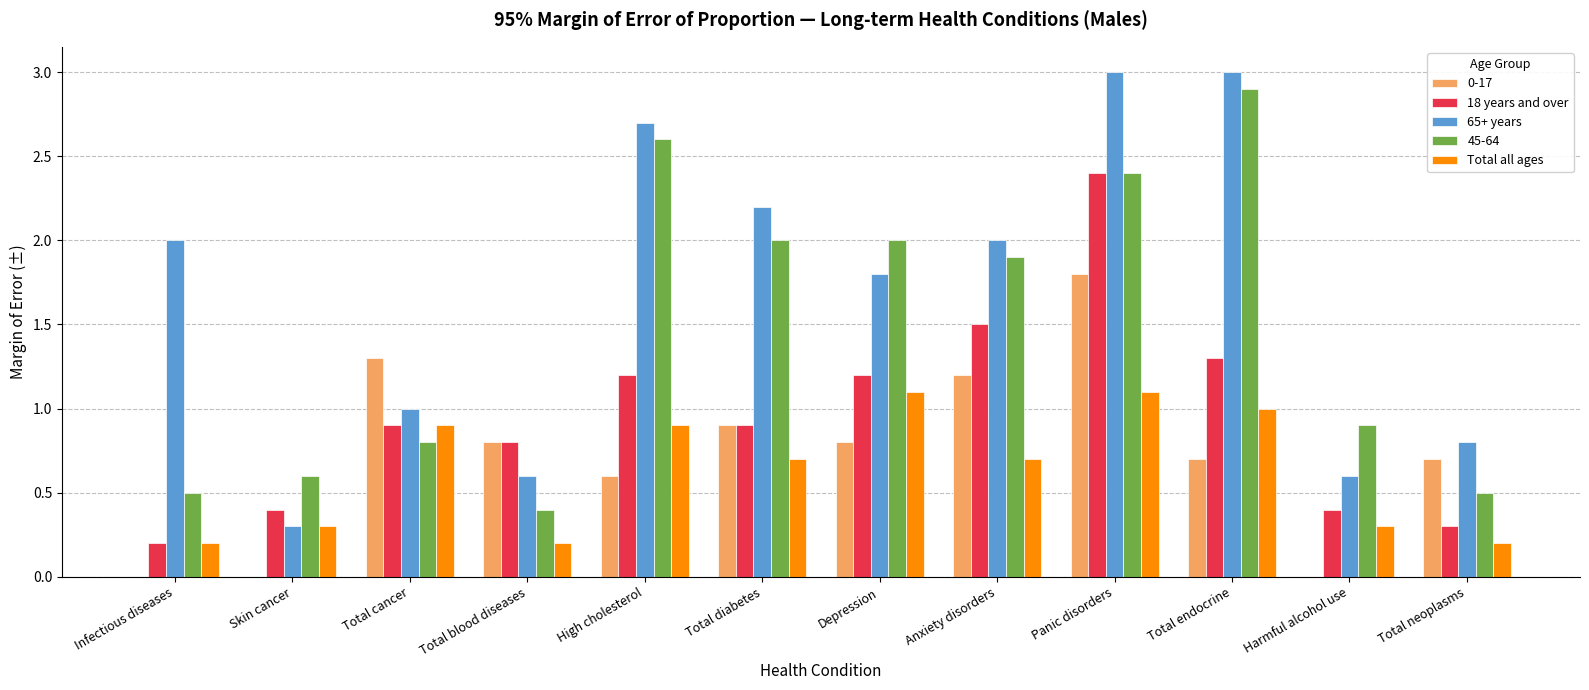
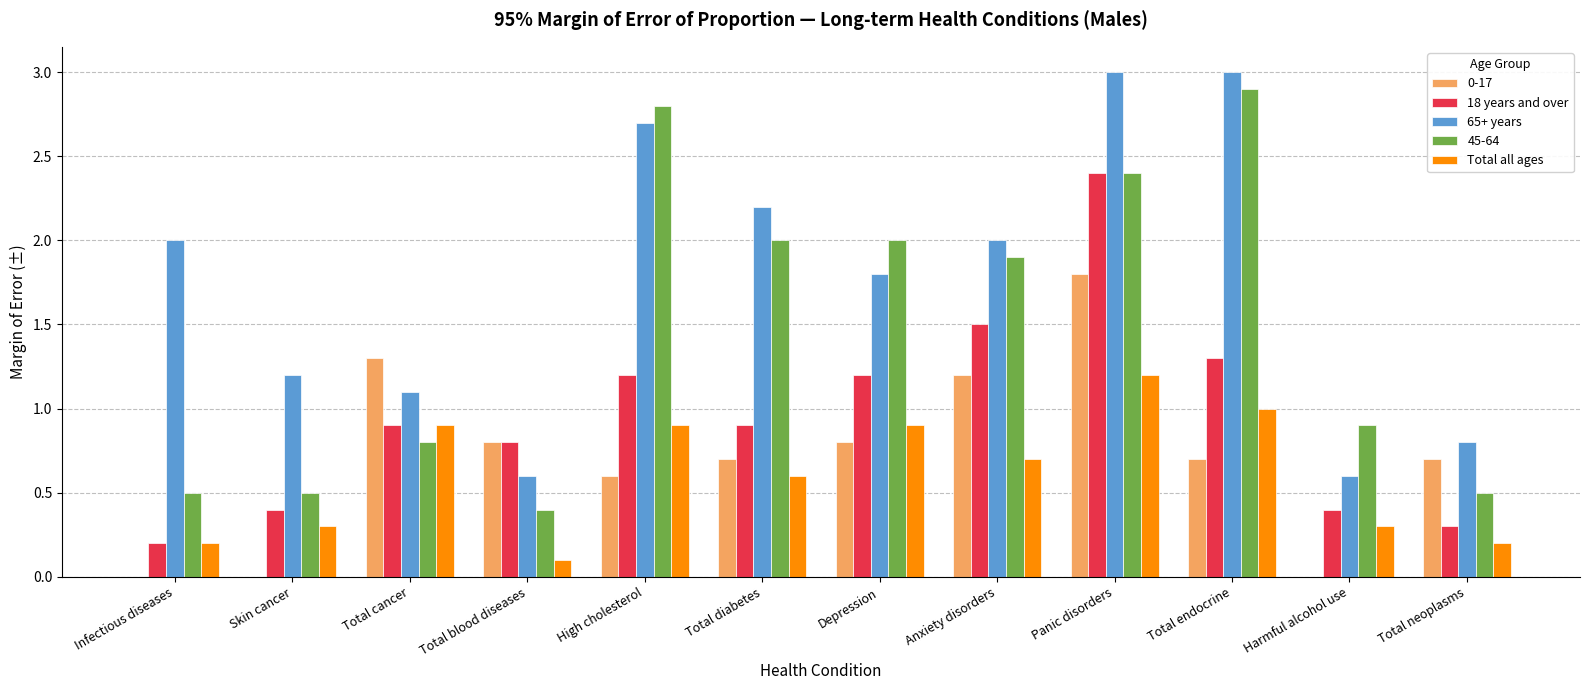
65+ years, Skin cancer: 0.3 -> 1.2
45-64, Skin cancer: 0.6 -> 0.5
65+ years, Total cancer: 1.0 -> 1.1
Total all ages, Total blood diseases: 0.2 -> 0.1
45-64, High cholesterol: 2.6 -> 2.8
0-17, Total diabetes: 0.9 -> 0.7
Total all ages, Total diabetes: 0.7 -> 0.6
Total all ages, Depression: 1.1 -> 0.9
Total all ages, Panic disorders: 1.1 -> 1.2
